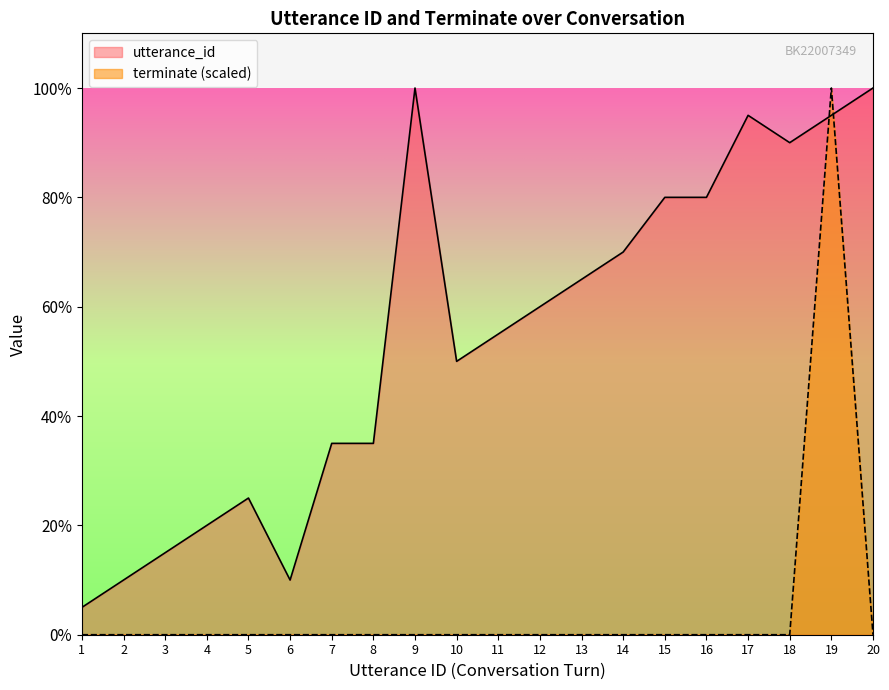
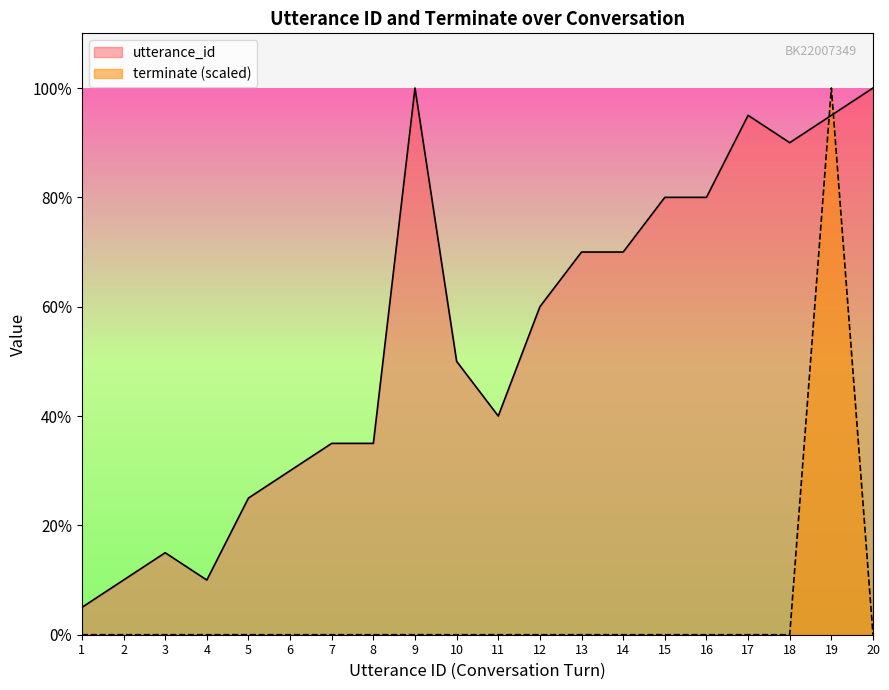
utterance_id, 4: 20% -> 10%
utterance_id, 6: 10% -> 30%
utterance_id, 11: 55% -> 40%
utterance_id, 13: 65% -> 70%
